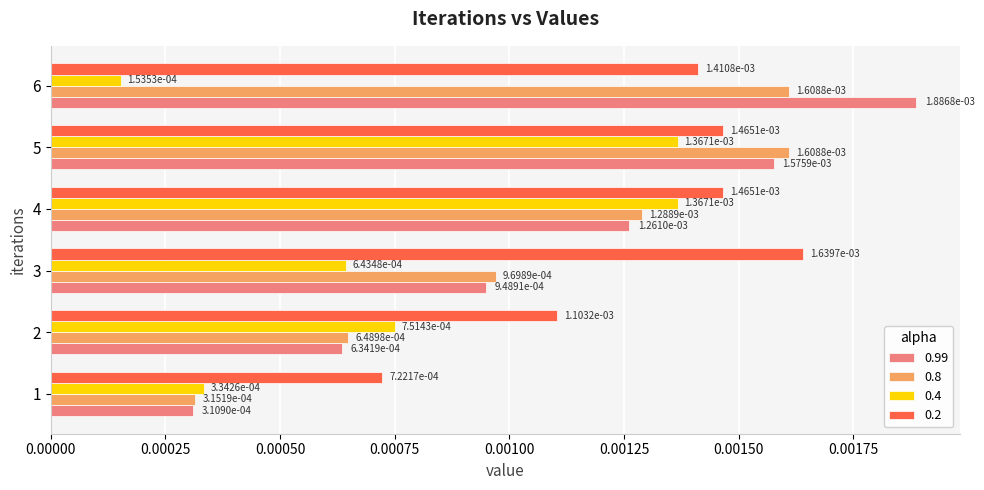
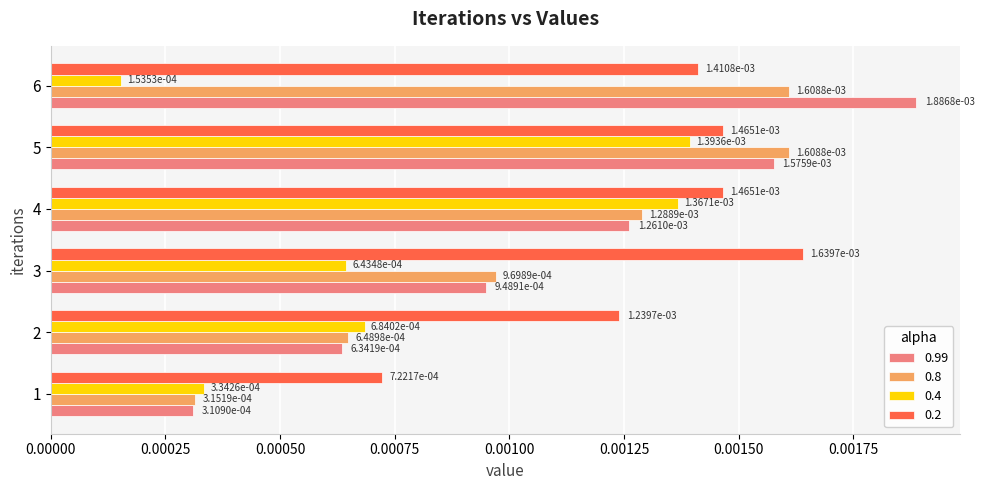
0.4, 5: 1.3671e-03 -> 1.3936e-03
0.2, 2: 1.1032e-03 -> 1.2397e-03
0.4, 2: 7.5143e-04 -> 6.8402e-04
